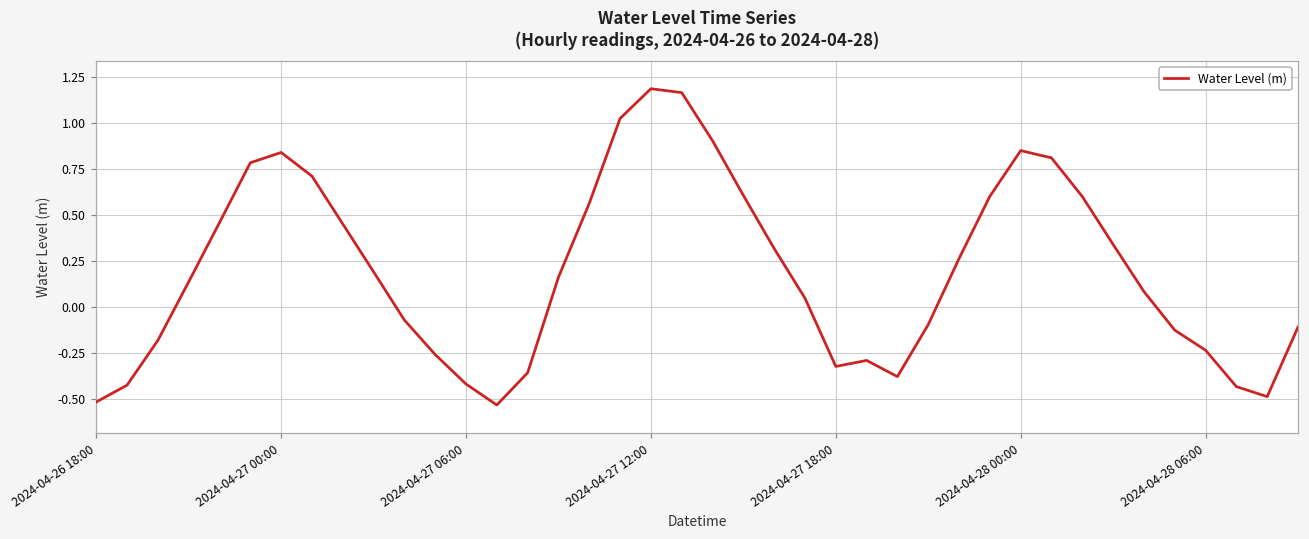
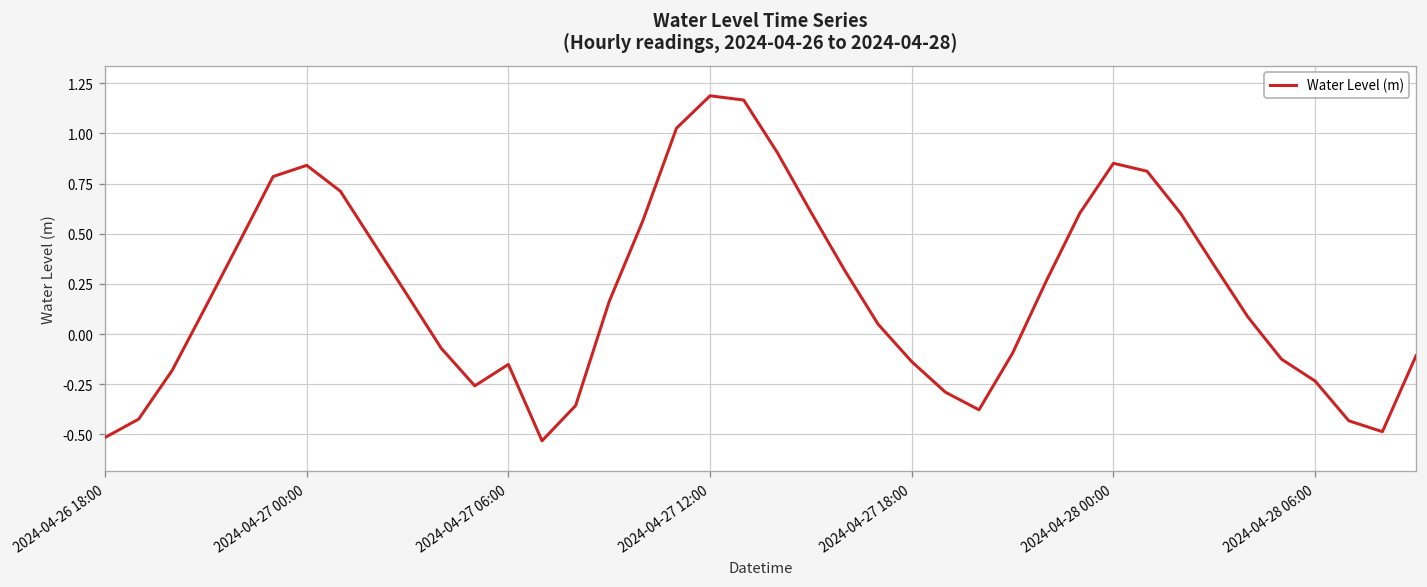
2024-04-27 06:00: -0.42 -> -0.15
2024-04-27 18:00: -0.32 -> -0.14
